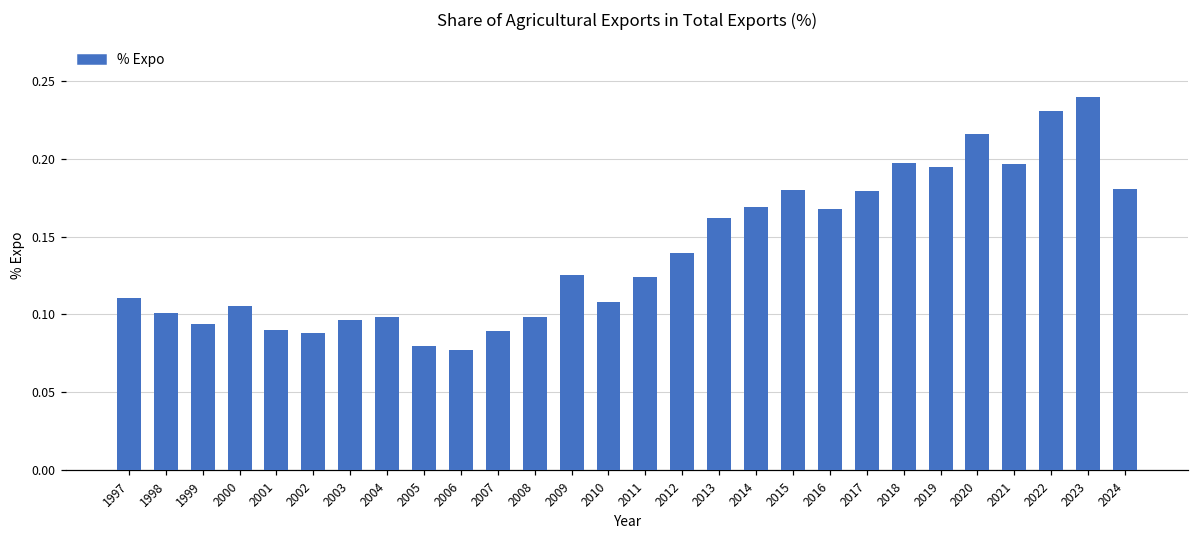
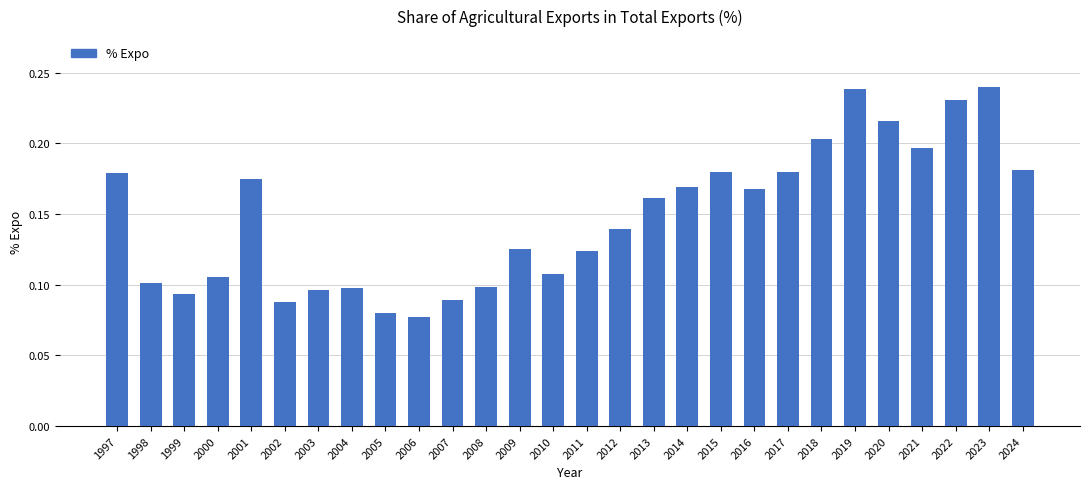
1997: 0.111 -> 0.179
2001: 0.090 -> 0.175
2018: 0.197 -> 0.203
2019: 0.195 -> 0.238
